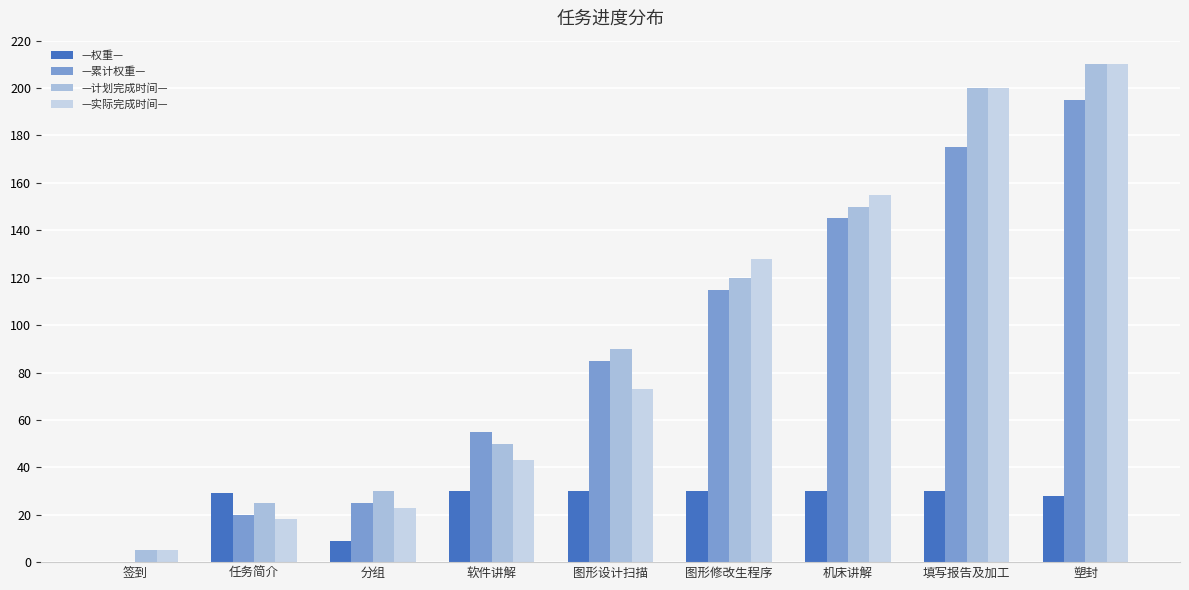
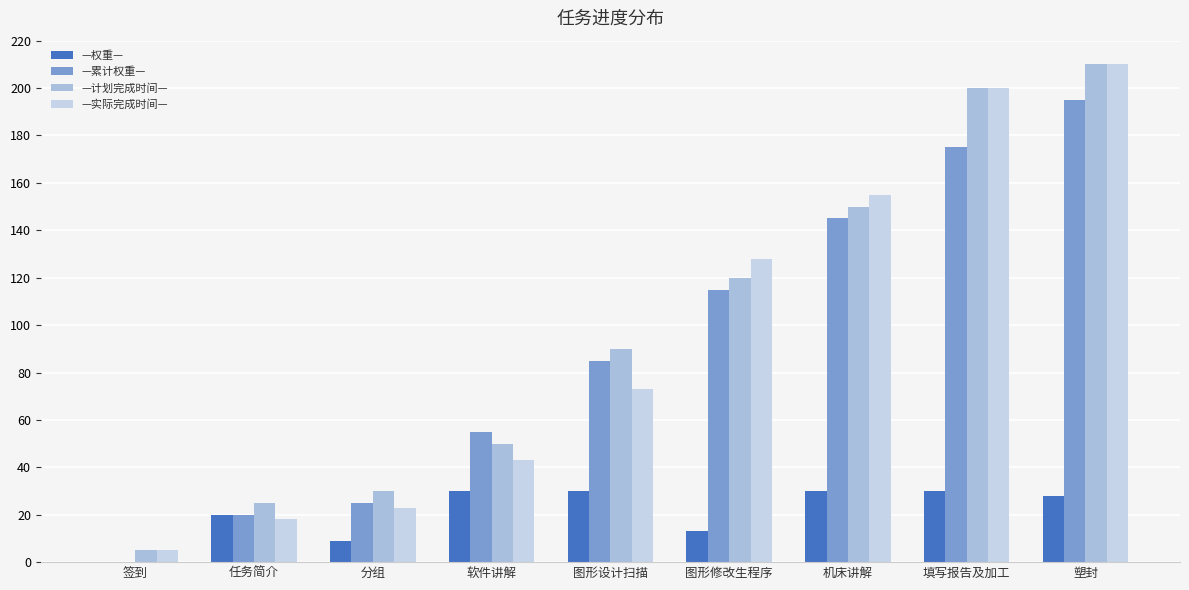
—权重—, 任务简介: 29 -> 20
—权重—, 图形修改生程序: 30 -> 13
